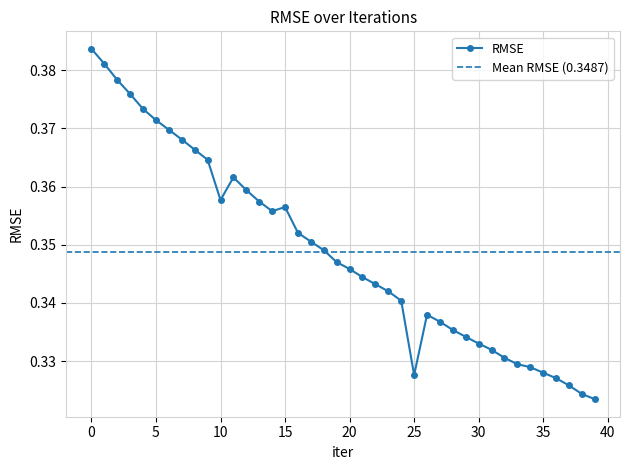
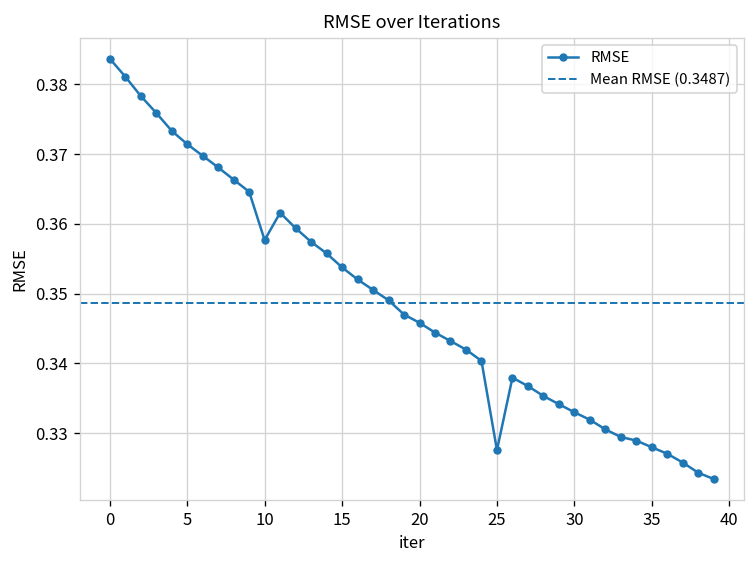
15: 0.356 -> 0.354
